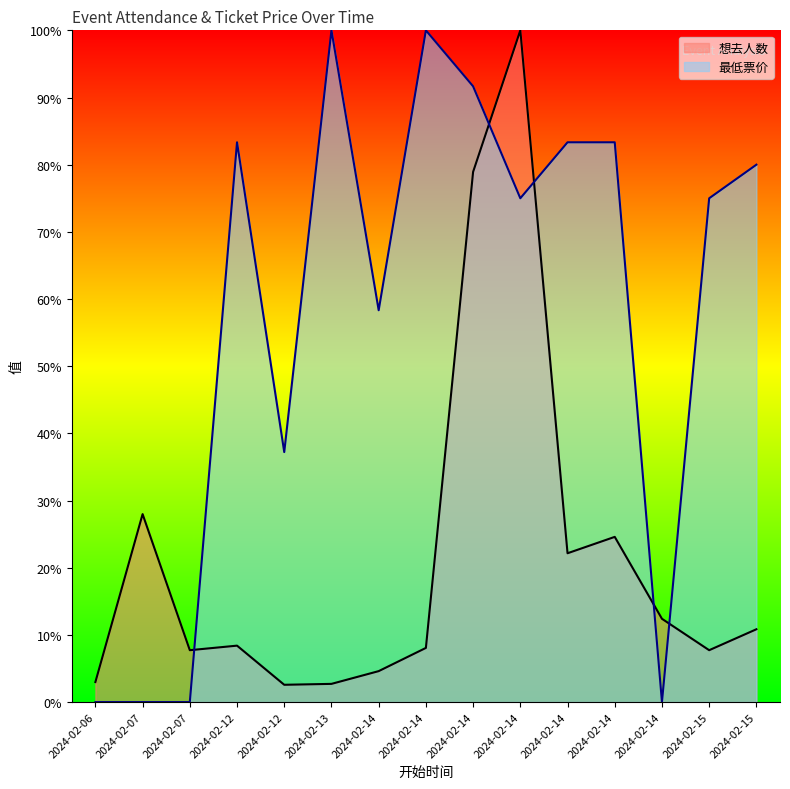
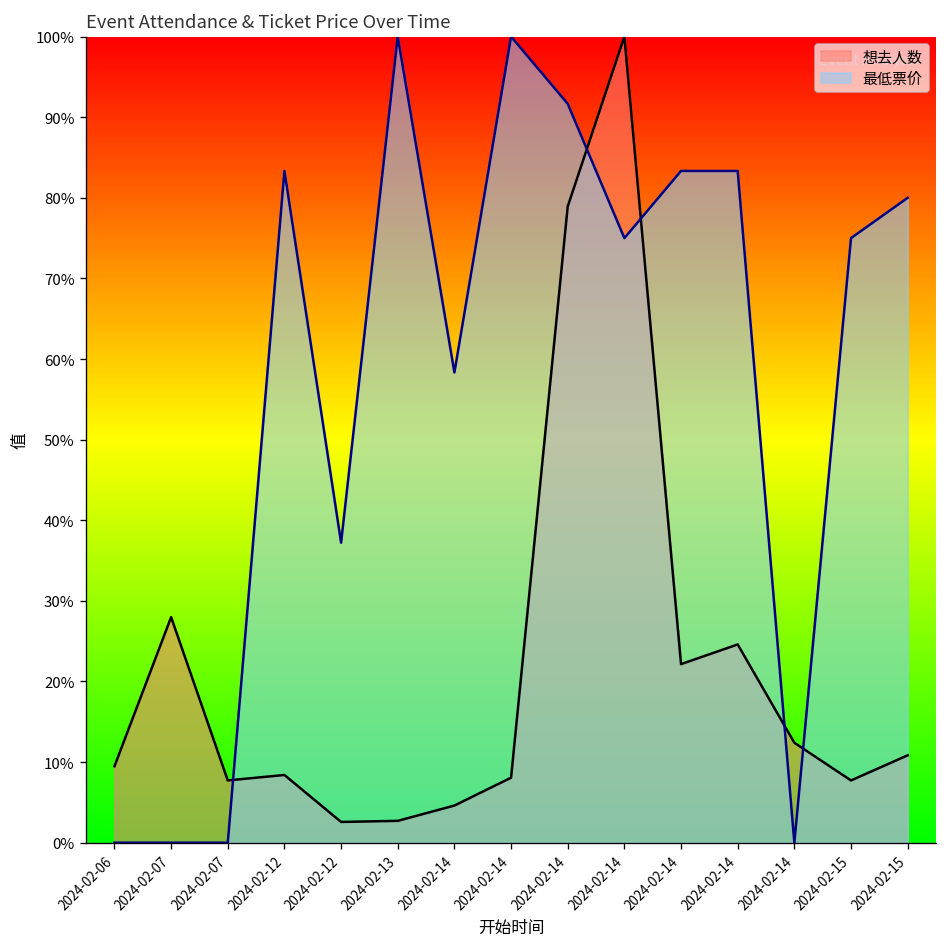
想去人数, 2024-02-06: 3% -> 9%
